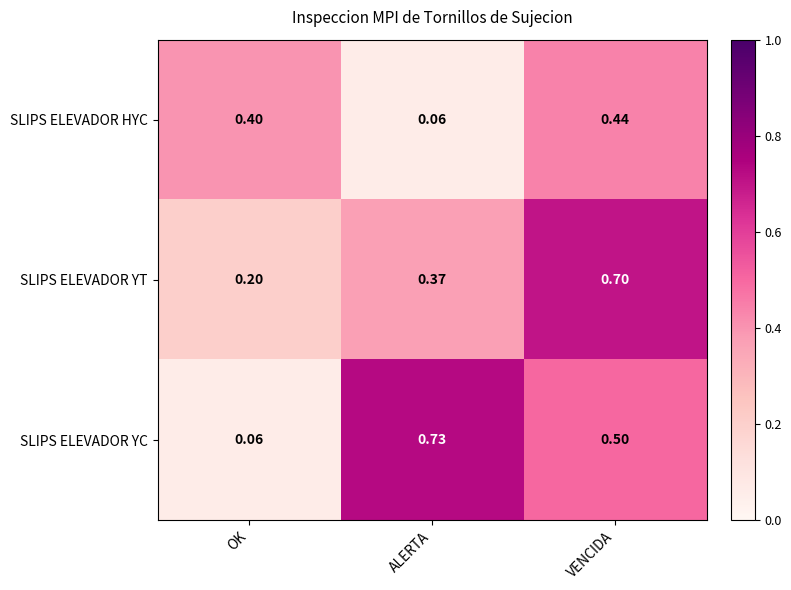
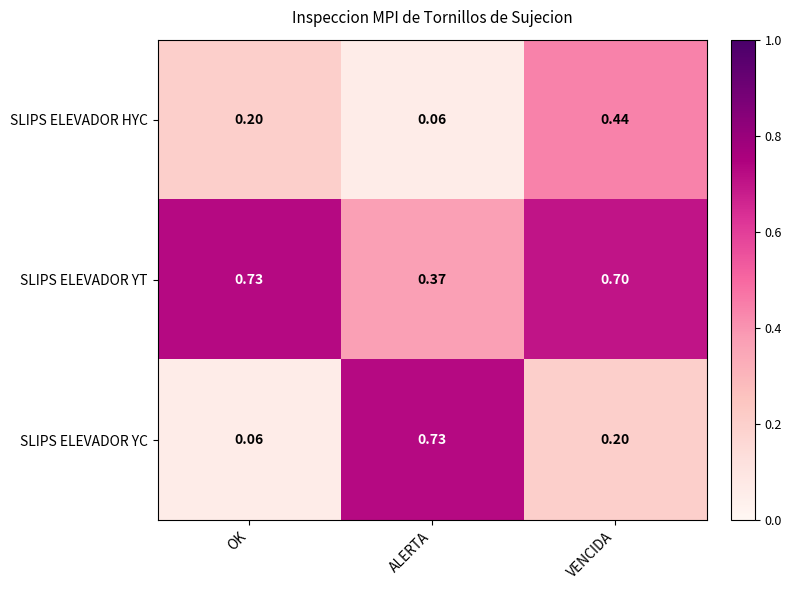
SLIPS ELEVADOR HYC, OK: 0.40 -> 0.20
SLIPS ELEVADOR YT, OK: 0.20 -> 0.73
SLIPS ELEVADOR YC, VENCIDA: 0.50 -> 0.20
